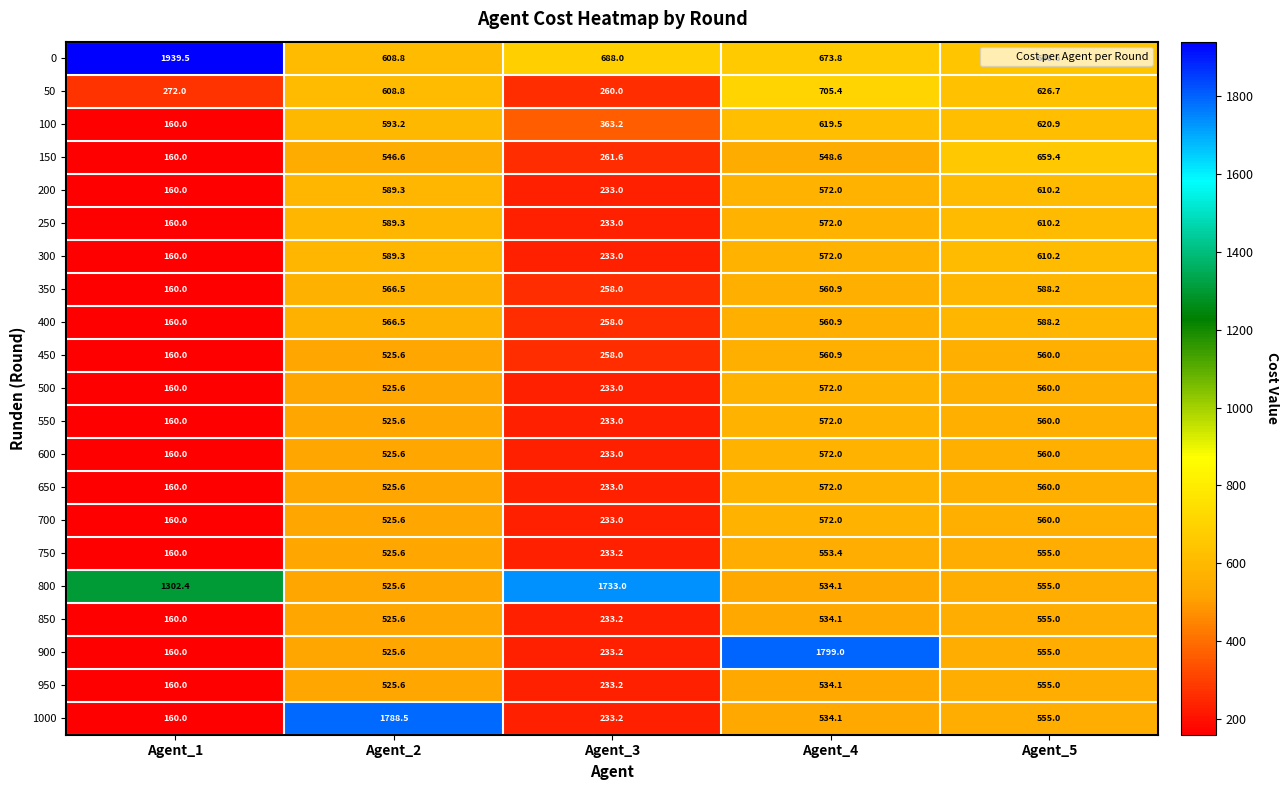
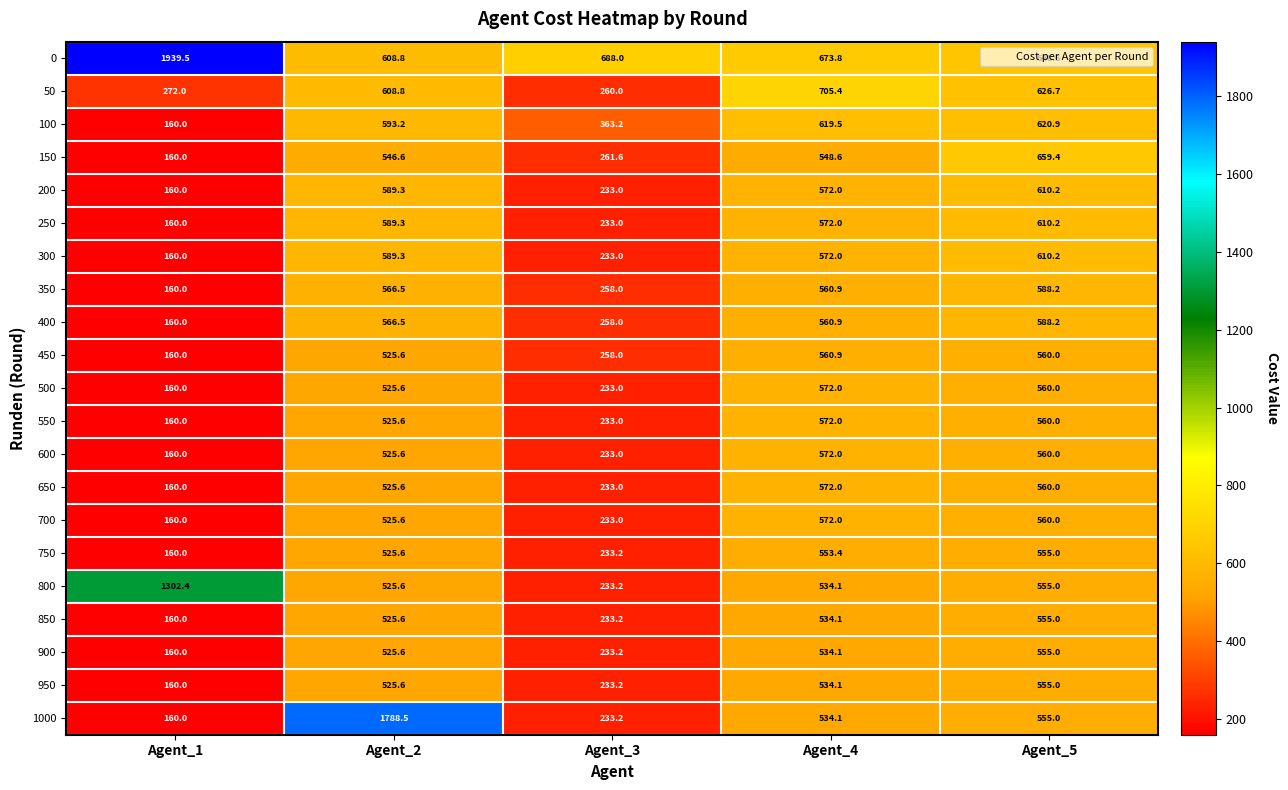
800, Agent_3: 1733.0 -> 233.2
900, Agent_4: 1799.0 -> 534.1
